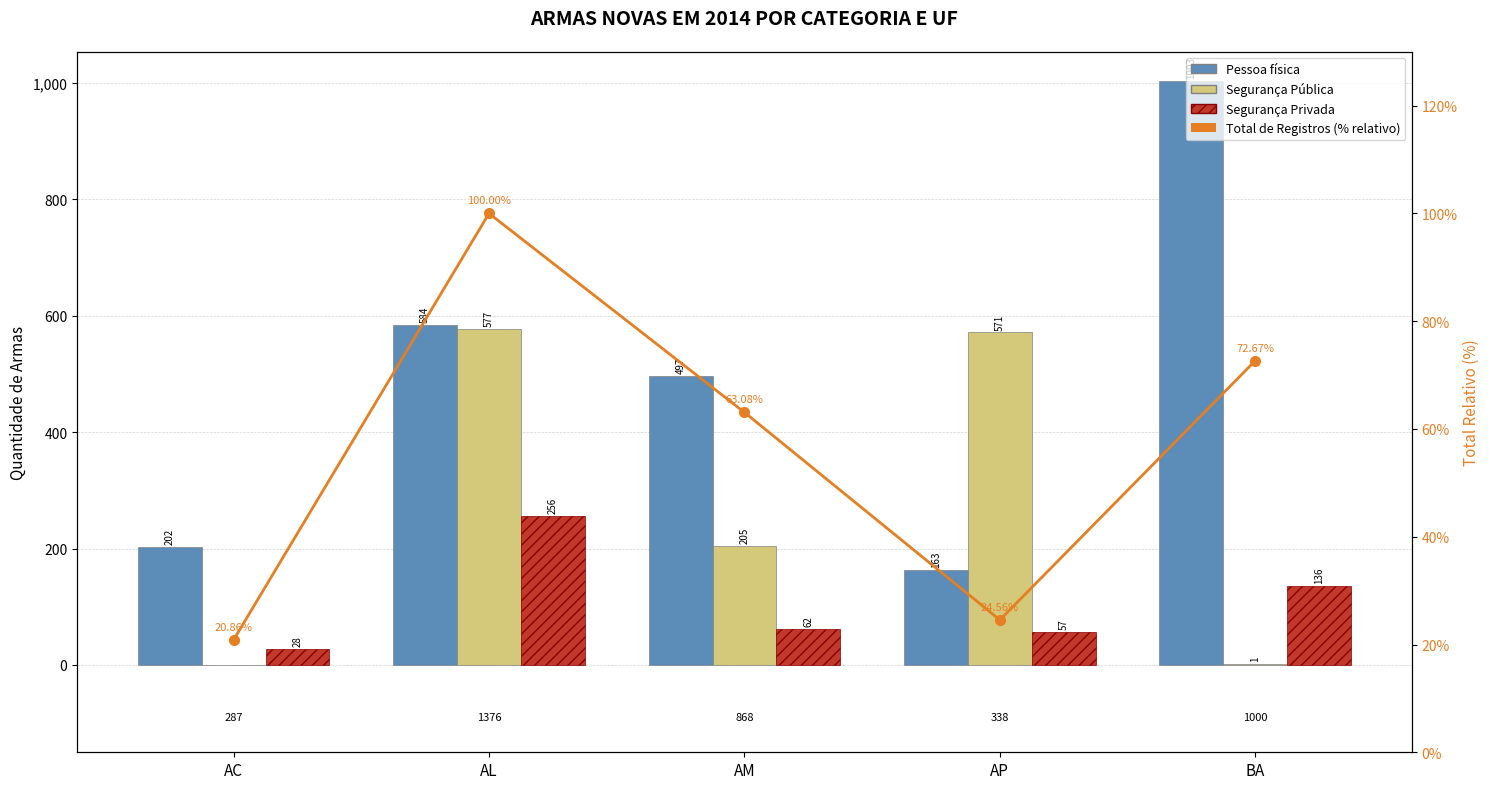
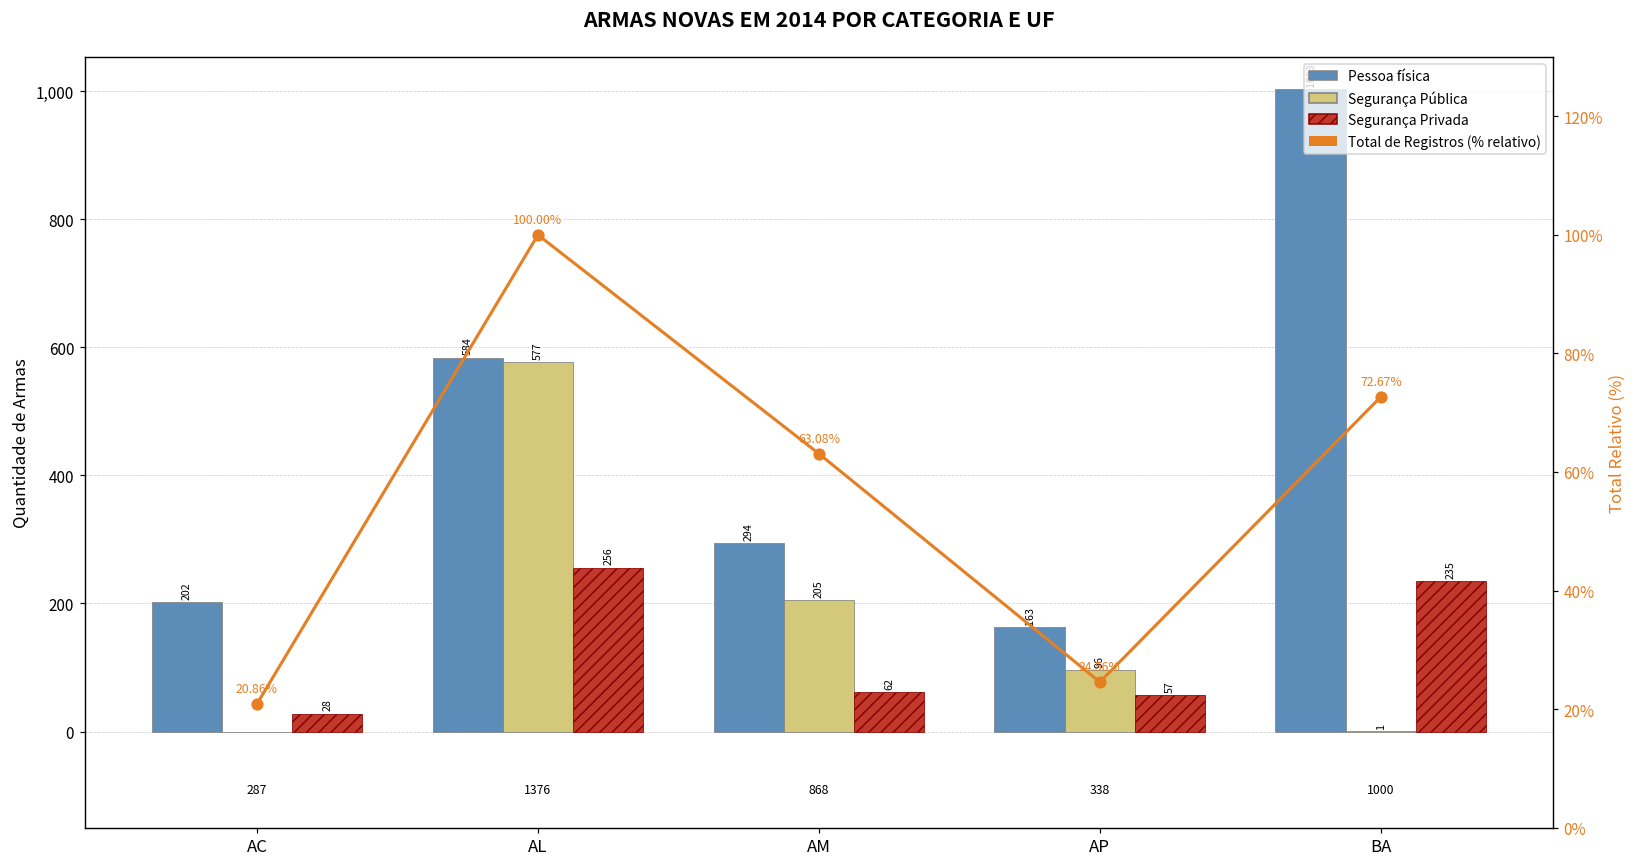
Pessoa física, AM: 497 -> 294
Segurança Pública, AP: 571 -> 96
Segurança Privada, BA: 136 -> 235
